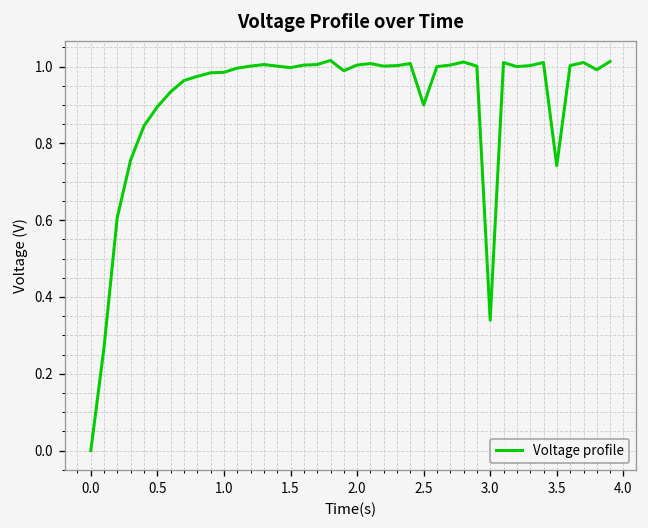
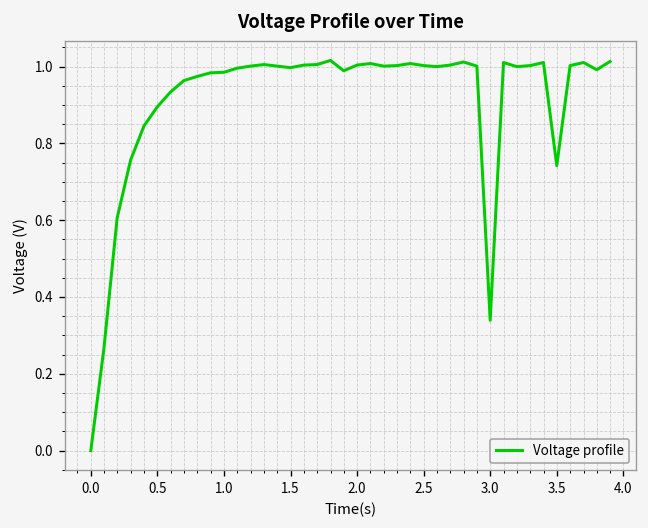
2.5: 0.90 -> 1.00
